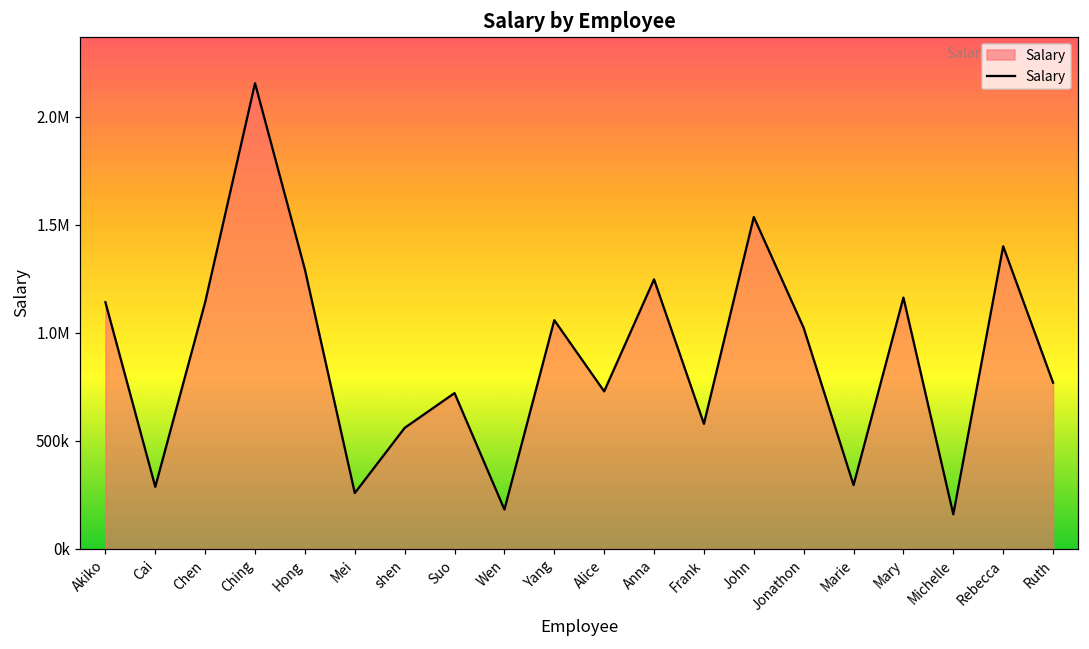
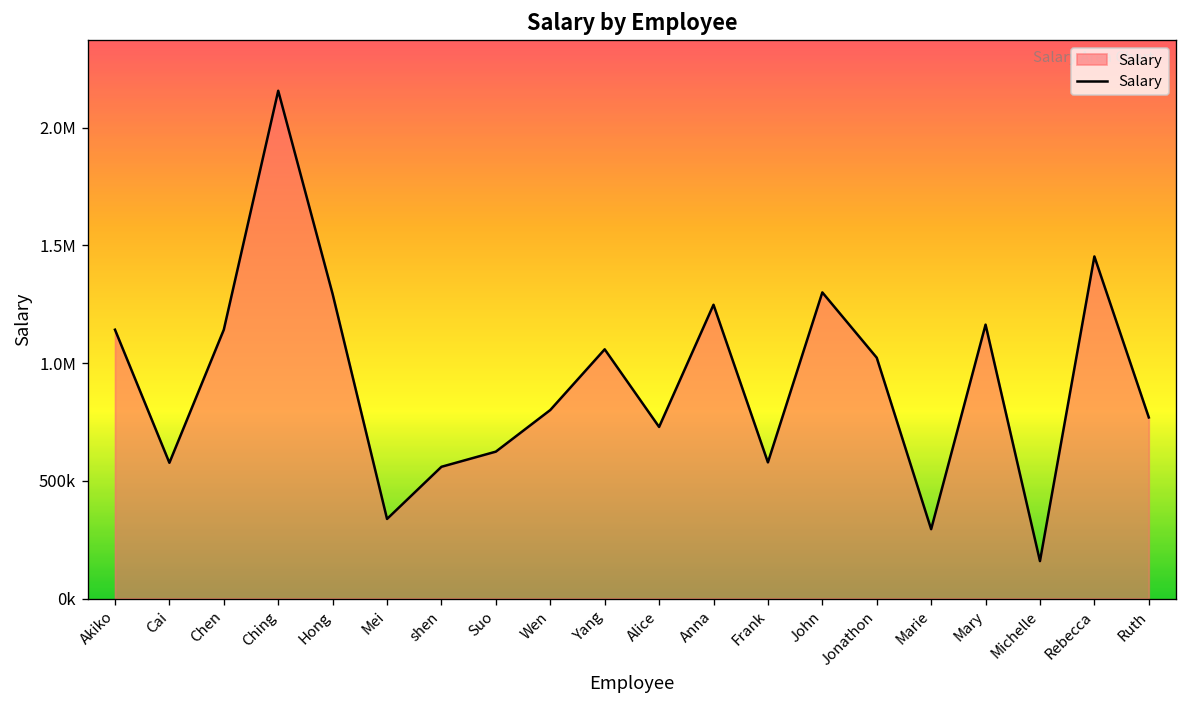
Cai: 290000 -> 580000
Mei: 260000 -> 340000
Suo: 720000 -> 620000
Wen: 180000 -> 800000
John: 1540000 -> 1300000
Rebecca: 1400000 -> 1450000
